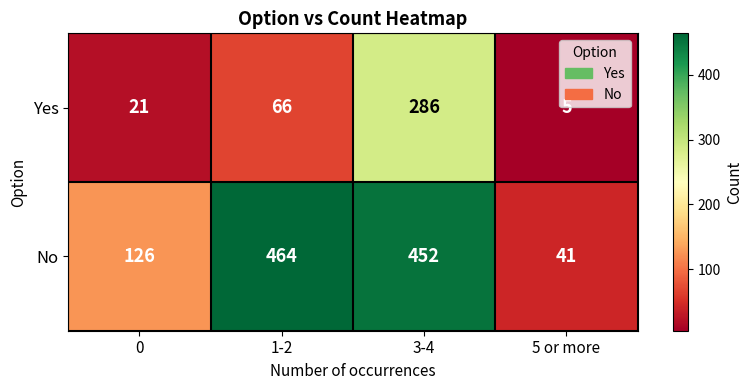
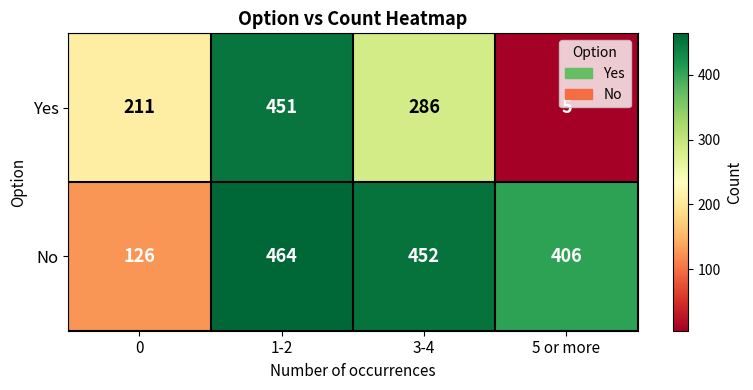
Yes, 0: 21 -> 211
Yes, 1-2: 66 -> 451
No, 5 or more: 41 -> 406
